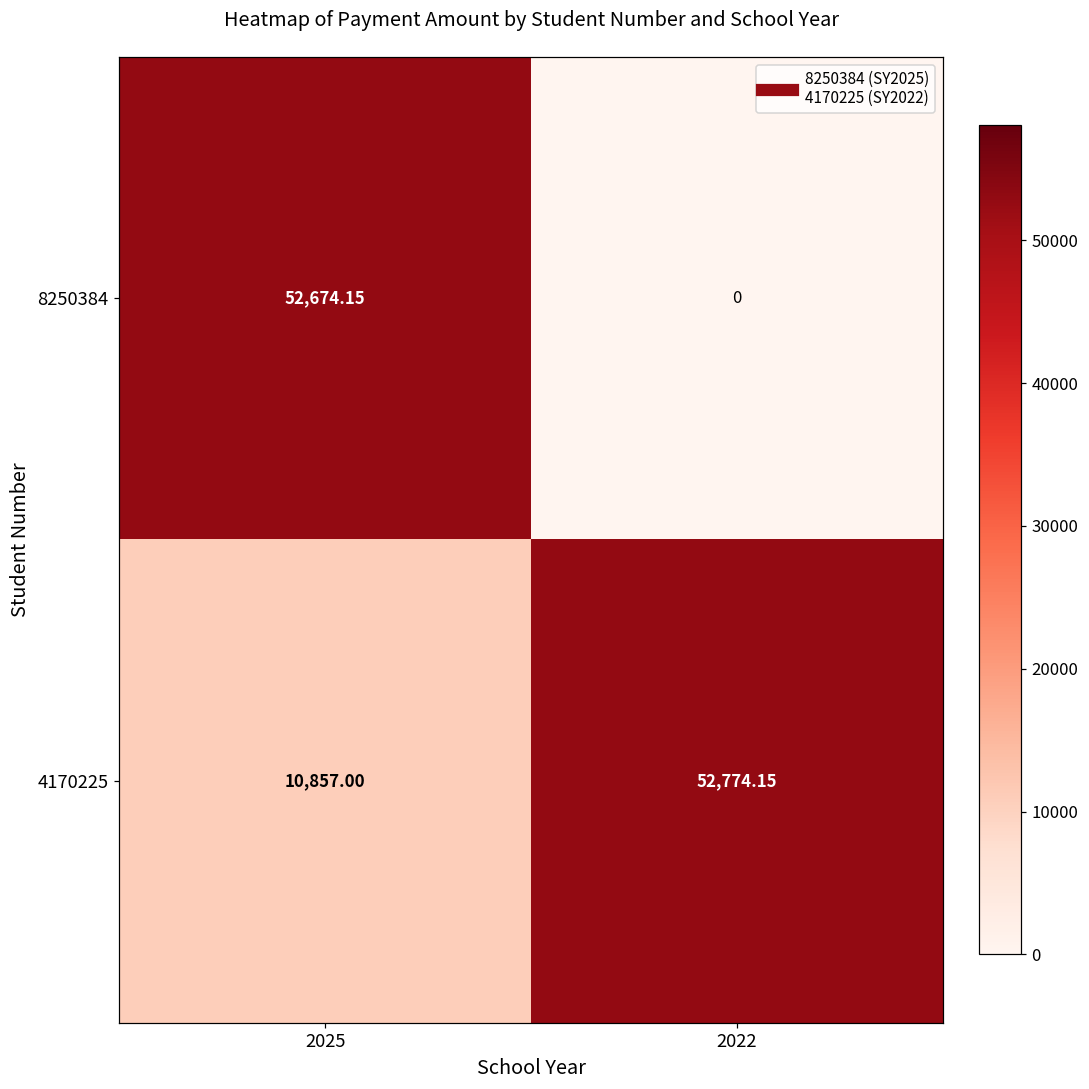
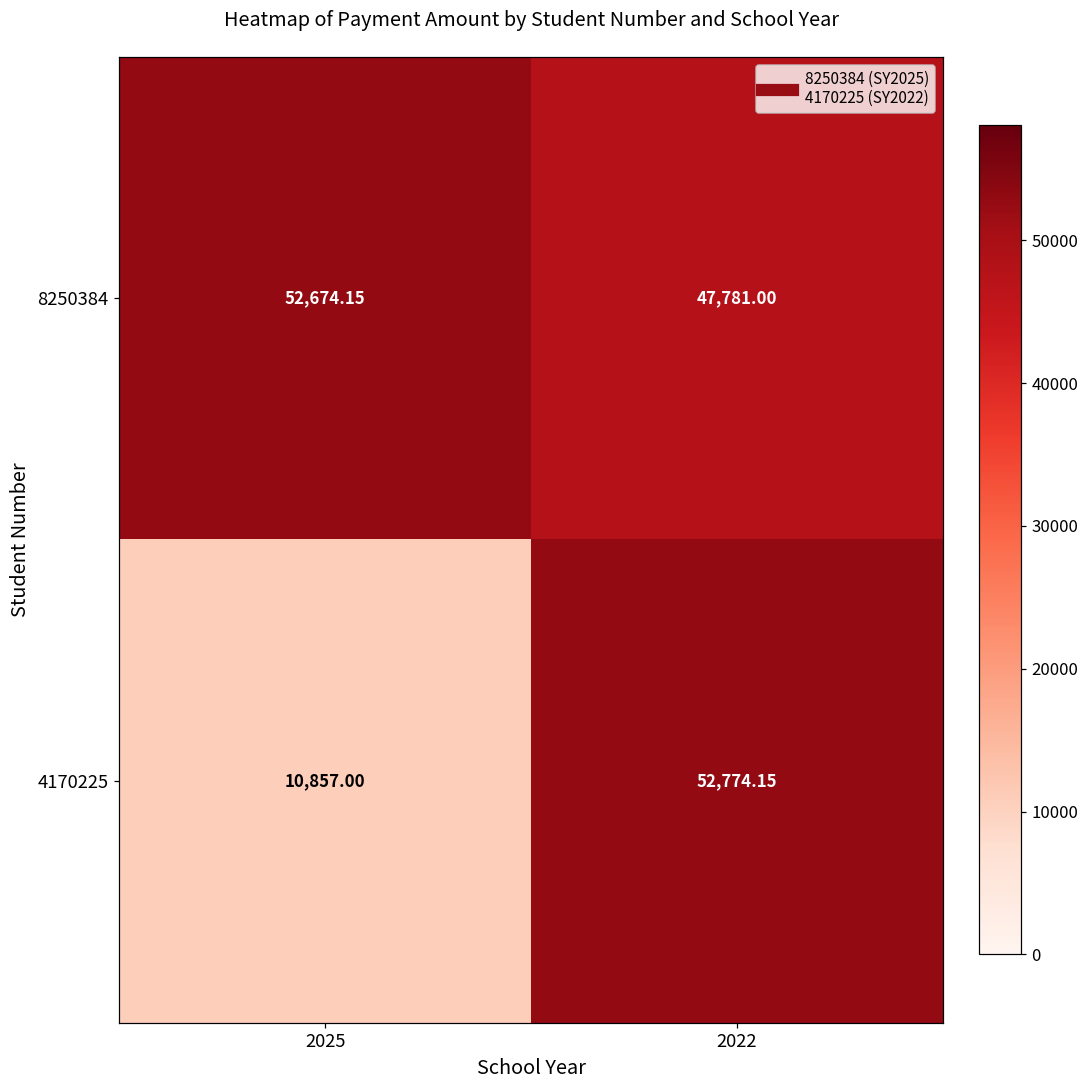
8250384, 2022: 0 -> 47,781.00
